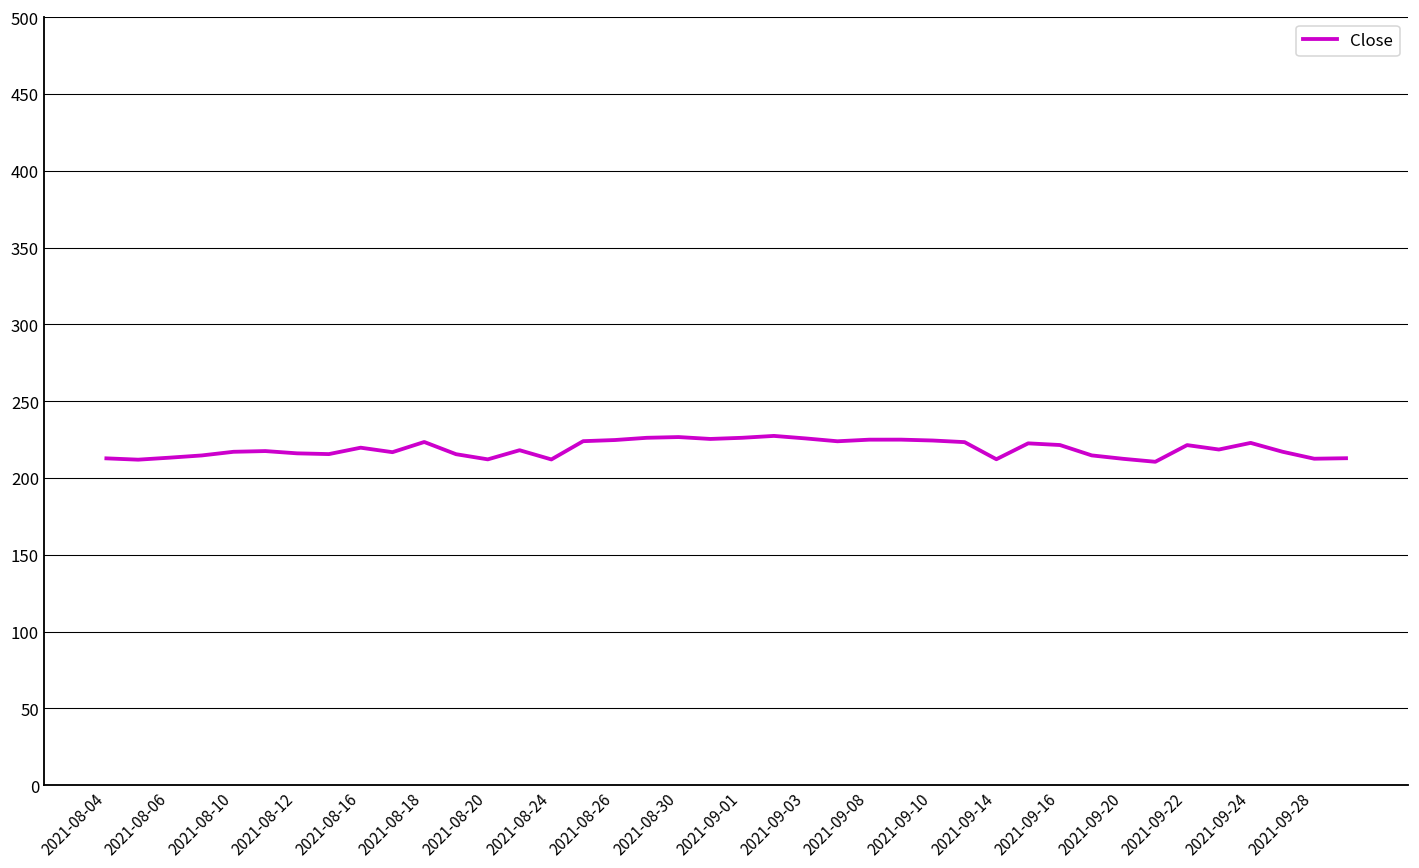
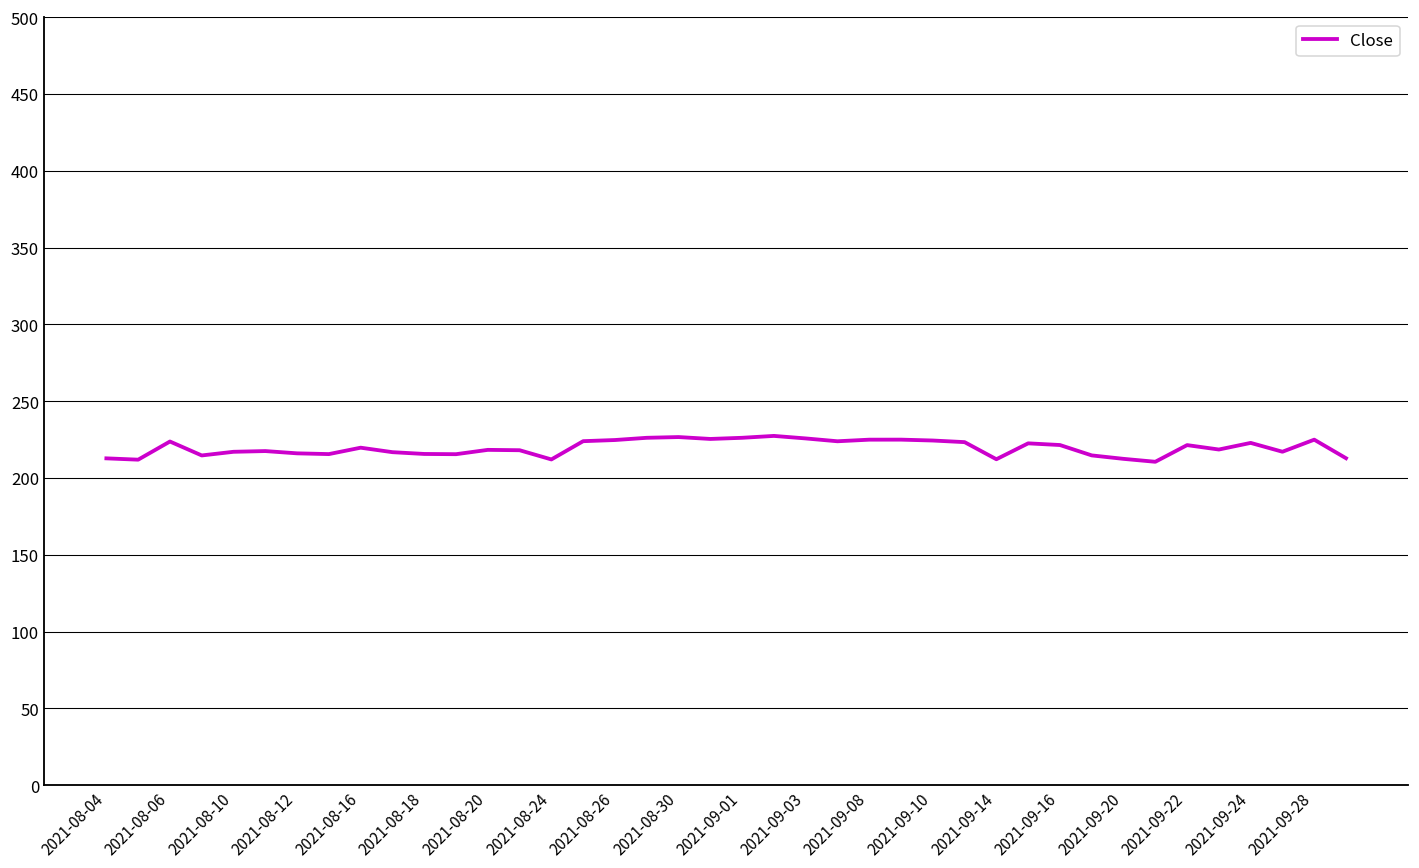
2021-08-06: 213 -> 224
2021-08-18: 223 -> 216
2021-08-20: 212 -> 218
2021-09-28: 213 -> 225
